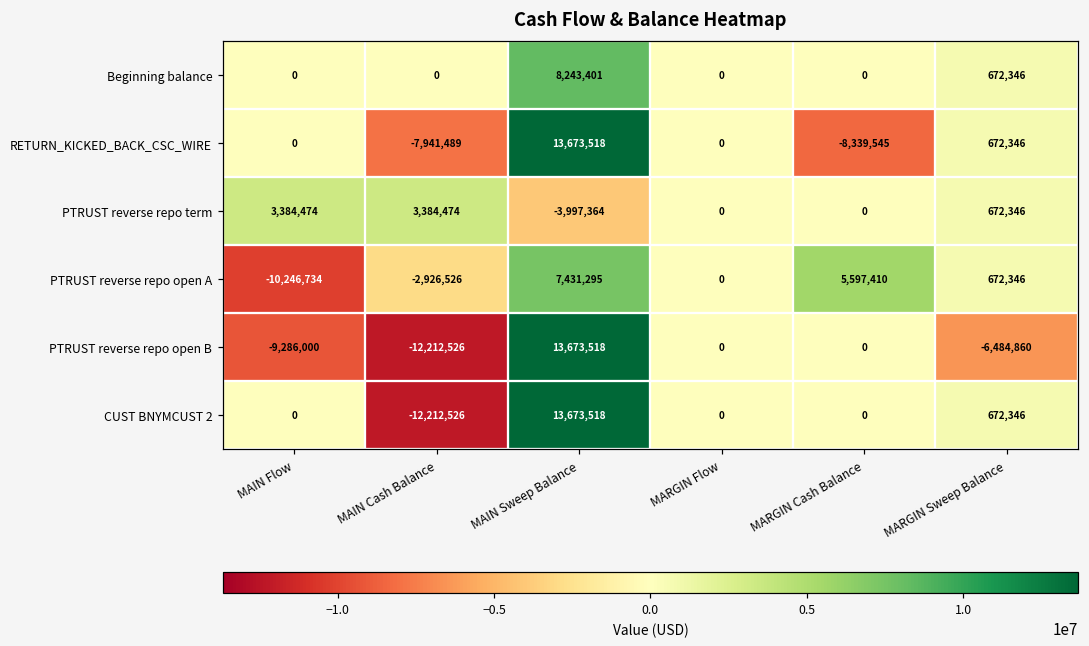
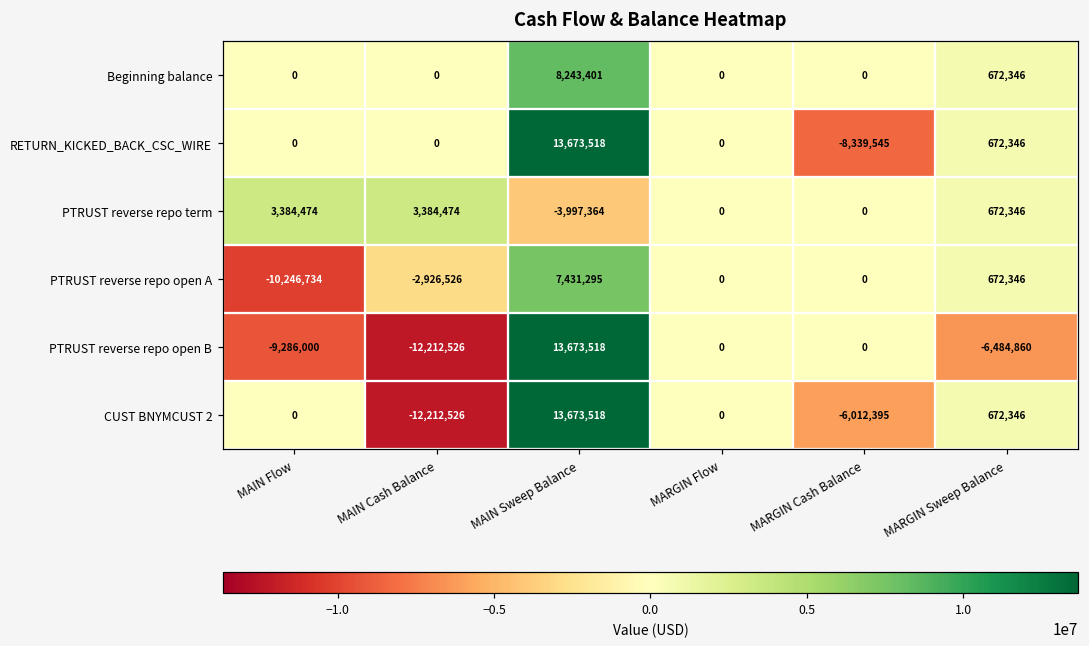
RETURN_KICKED_BACK_CSC_WIRE, MAIN Cash Balance: -7,941,489 -> 0
PTRUST reverse repo open A, MARGIN Cash Balance: 5,597,410 -> 0
CUST BNYMCUST 2, MARGIN Cash Balance: 0 -> -6,012,395
